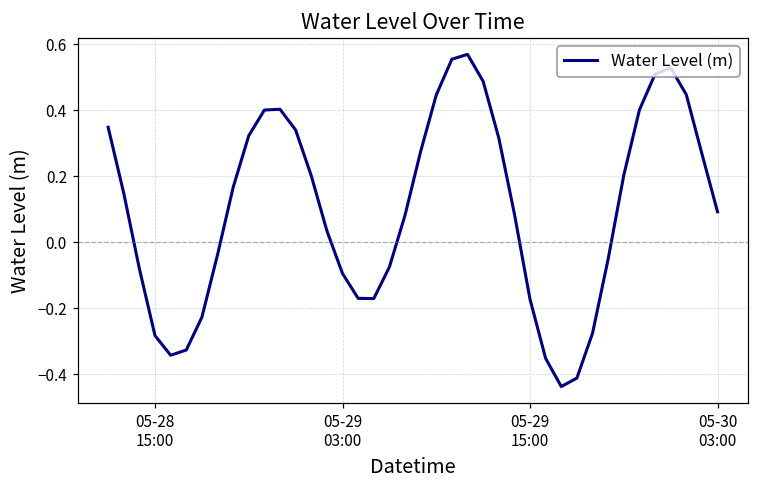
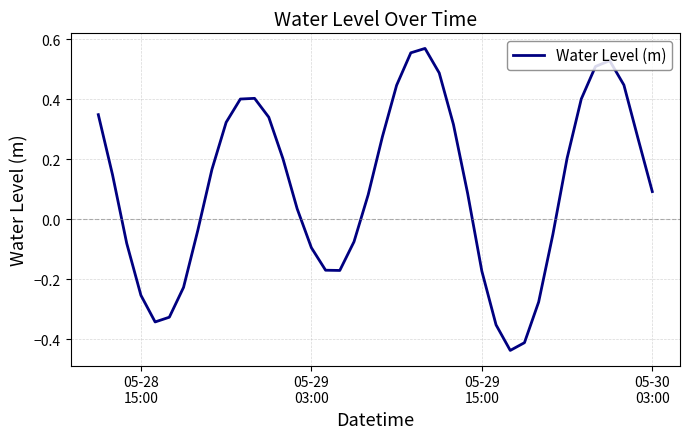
05-28 15:00: -0.28 -> -0.25
